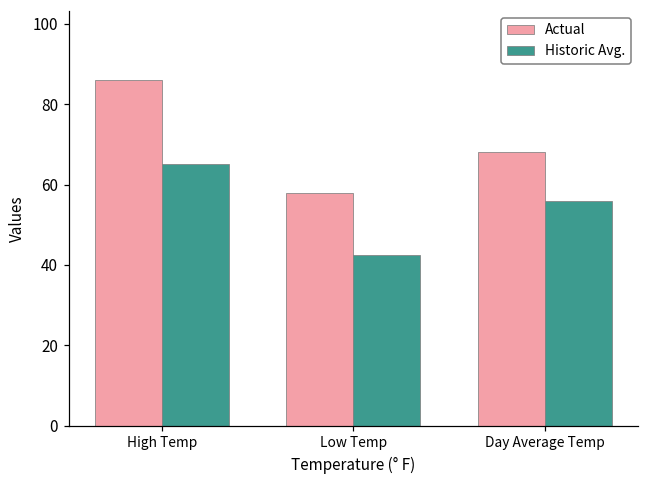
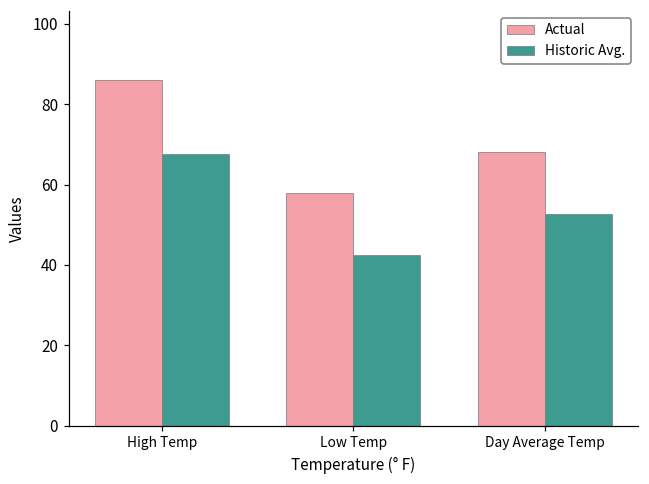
Historic Avg., High Temp: 65 -> 68
Historic Avg., Day Average Temp: 56 -> 53
